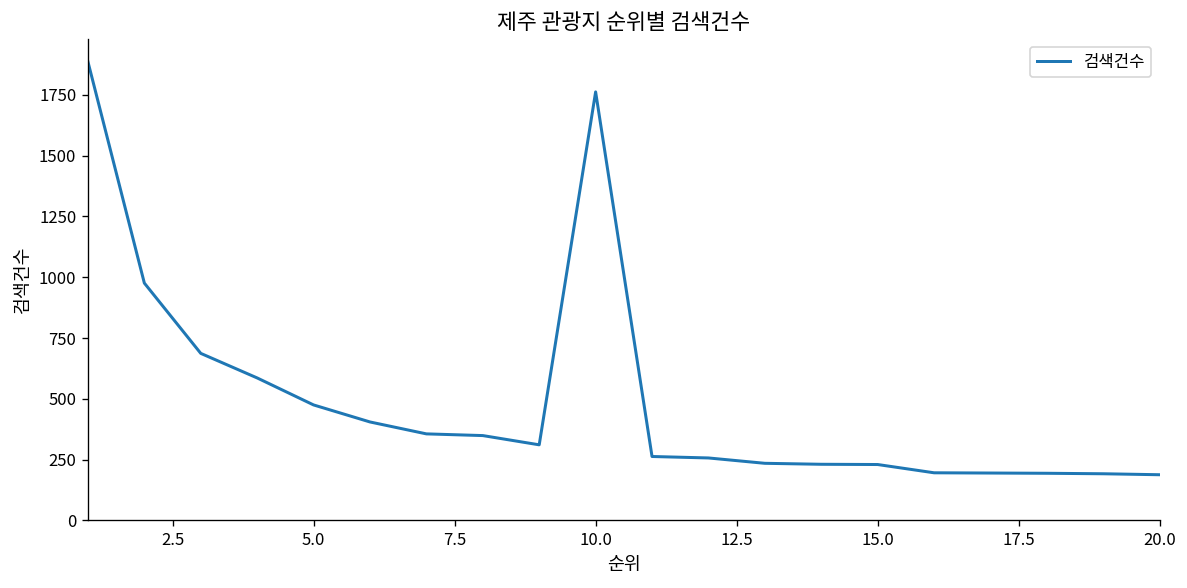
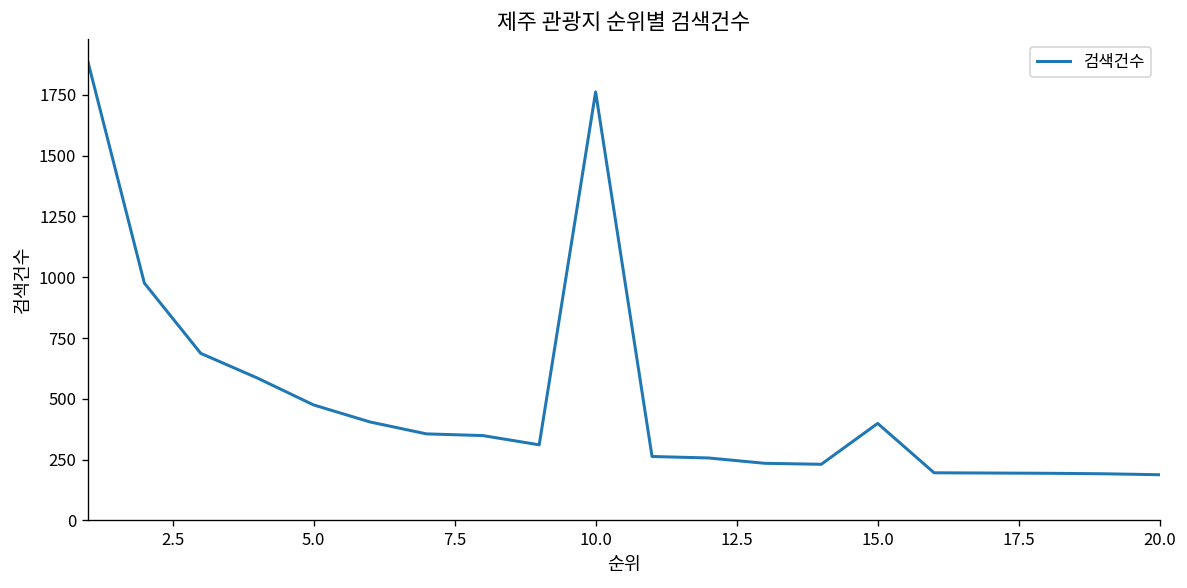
15.0: 230 -> 400
